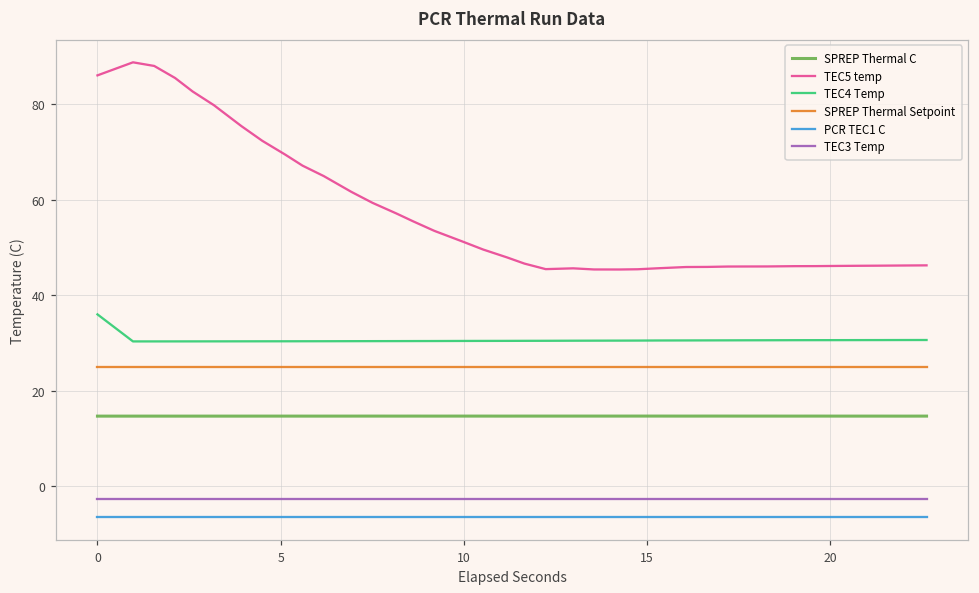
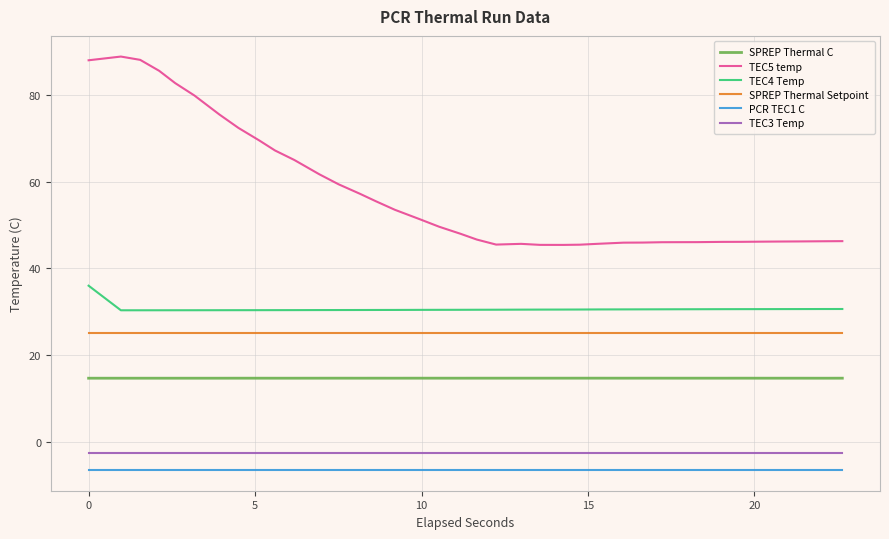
TEC5 temp, 0: 86 -> 88
